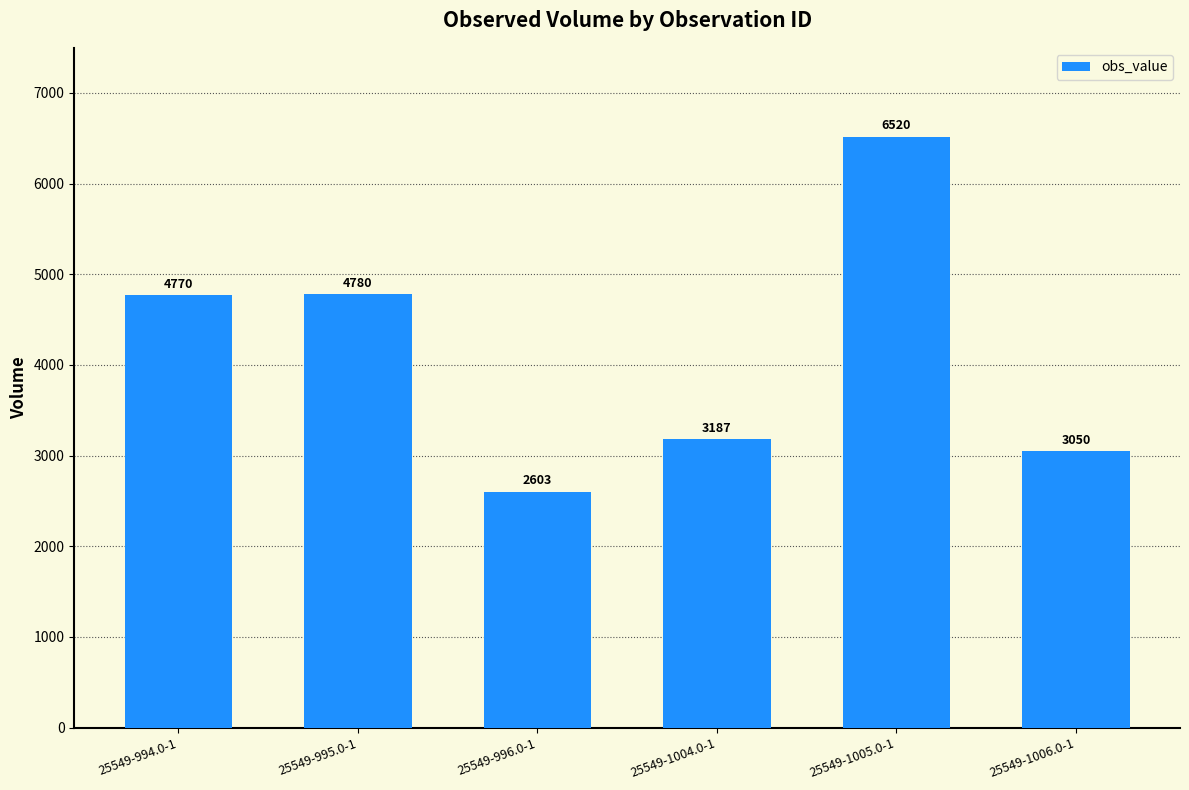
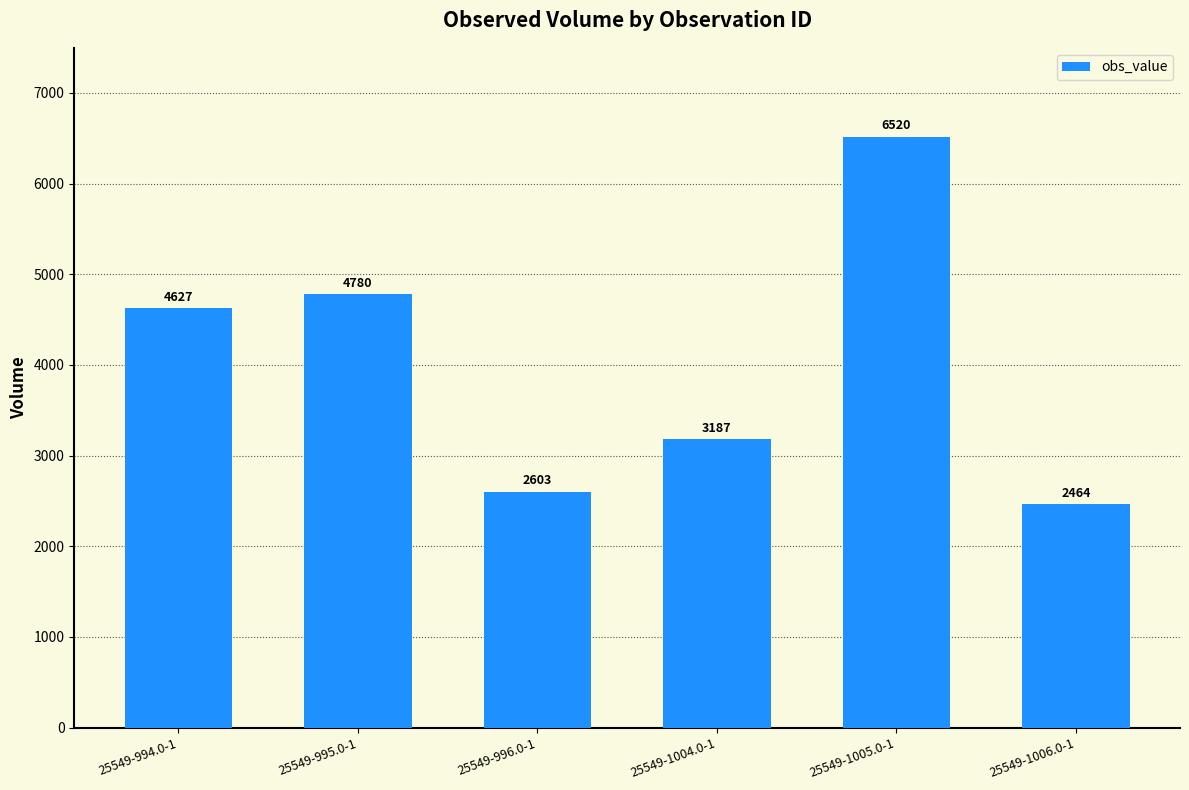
25549-994.0-1: 4770 -> 4627
25549-1006.0-1: 3050 -> 2464
